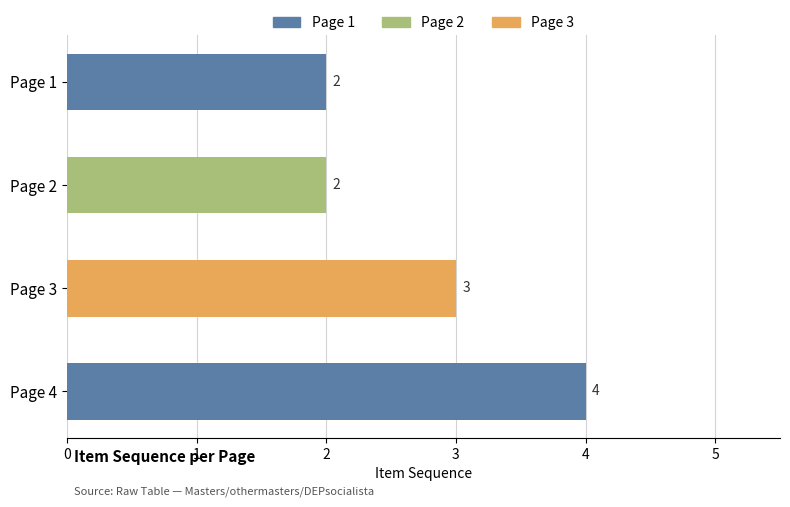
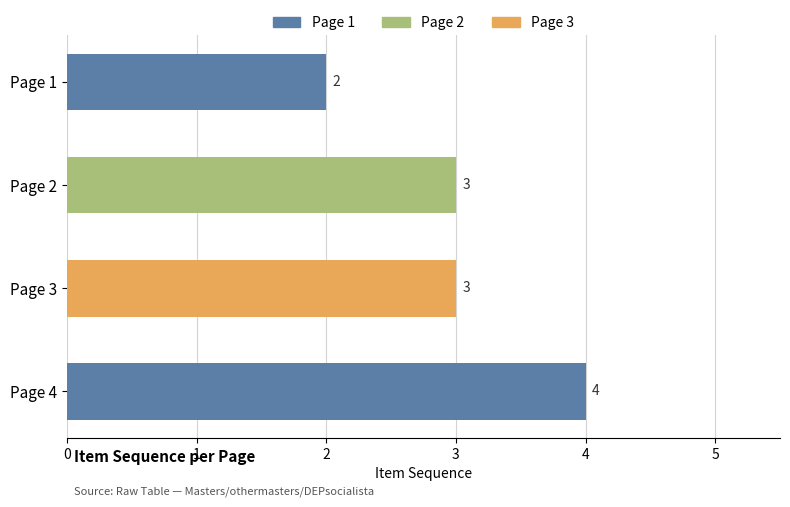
Page 2: 2 -> 3
